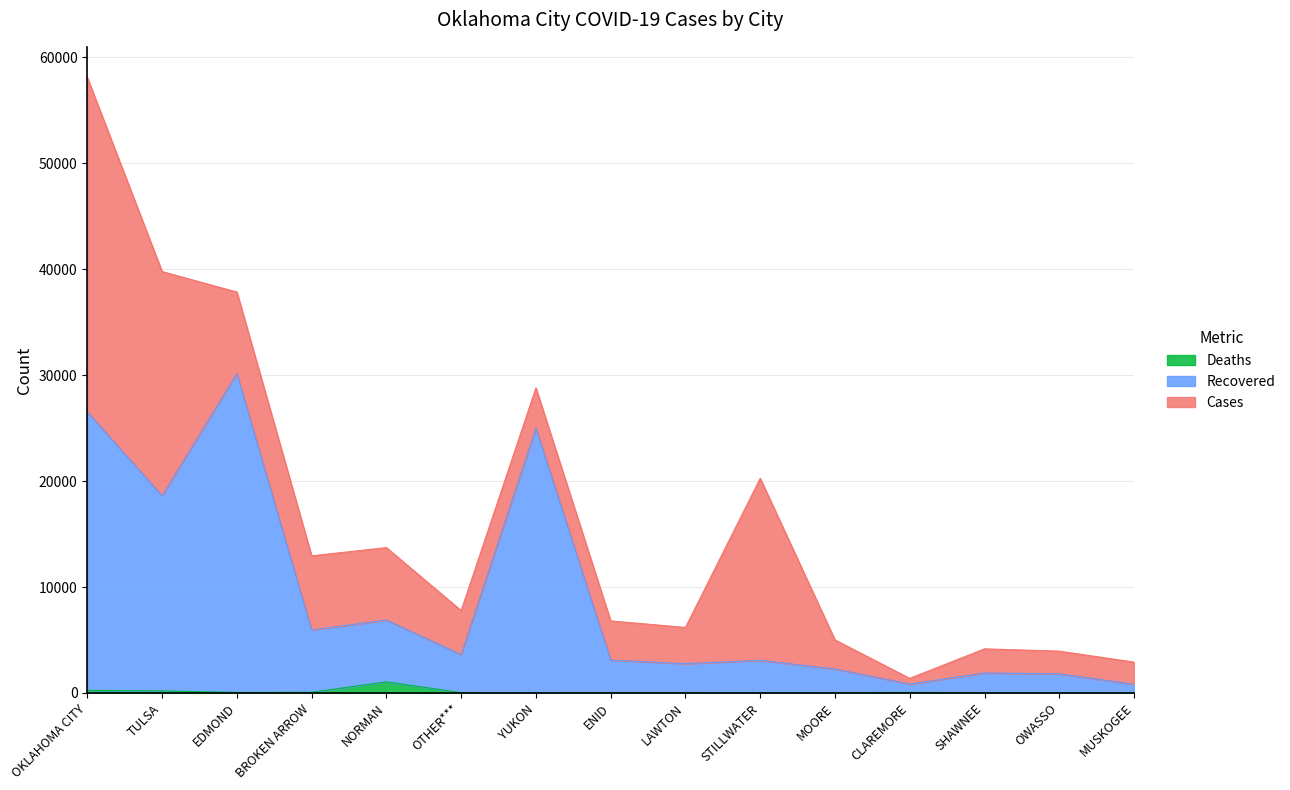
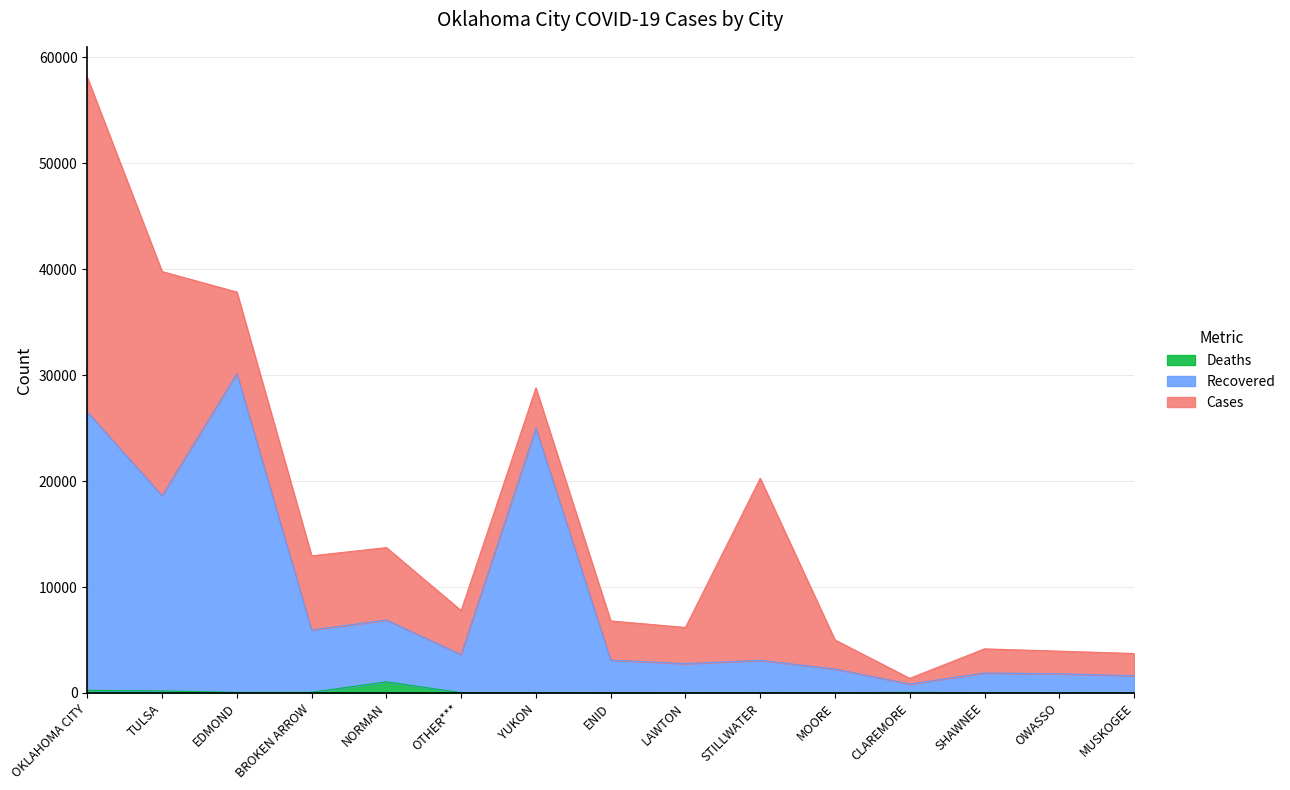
Recovered, MUSKOGEE: 800 -> 1600
